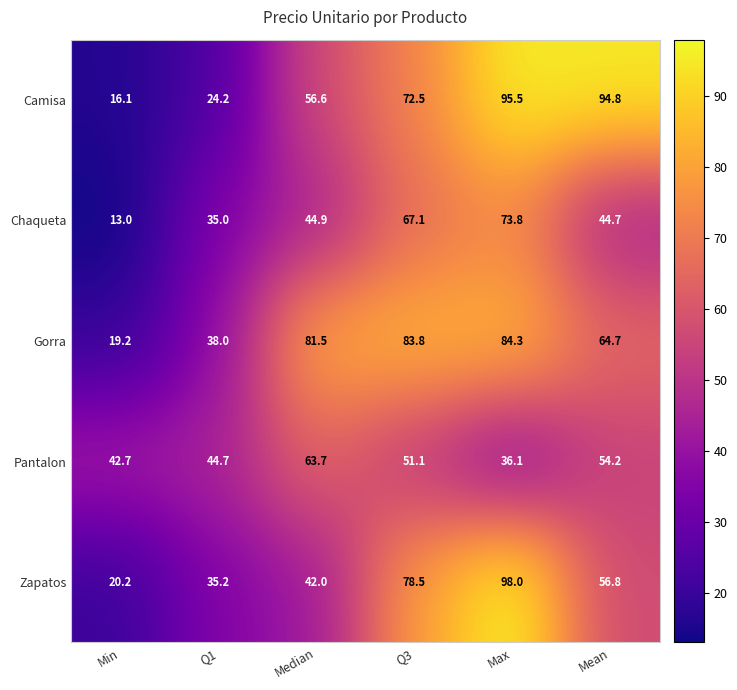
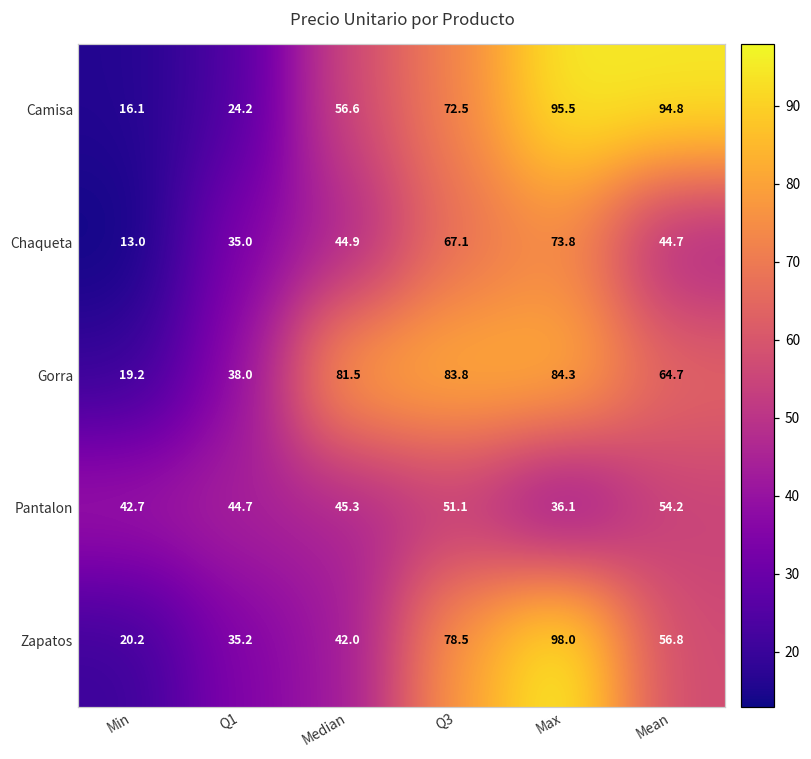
Pantalon, Median: 63.7 -> 45.3
